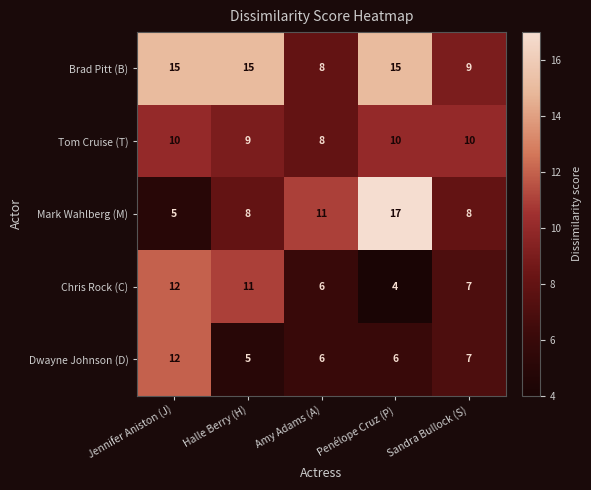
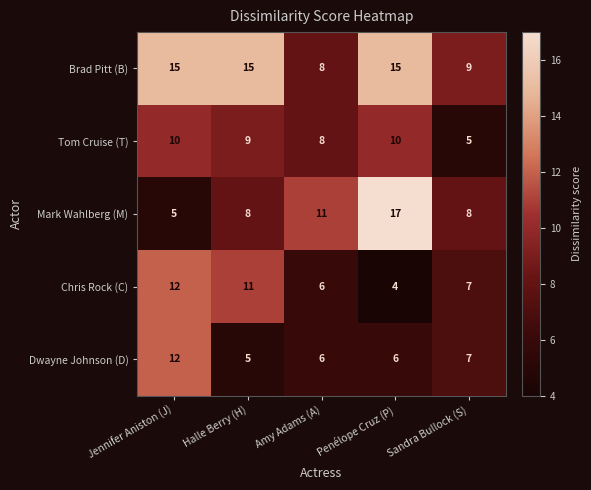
Tom Cruise (T), Sandra Bullock (S): 10 -> 5
